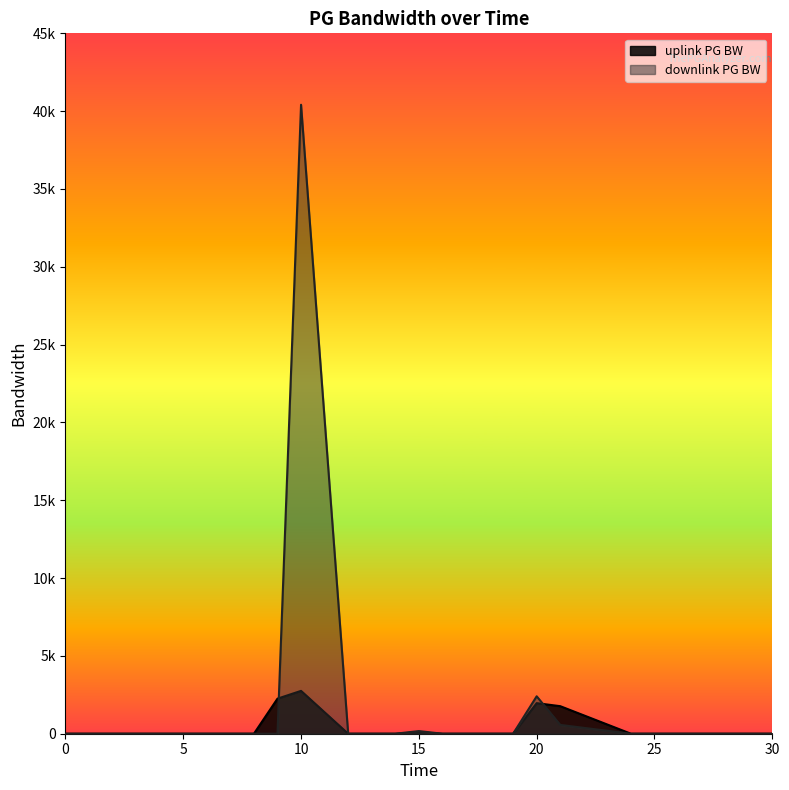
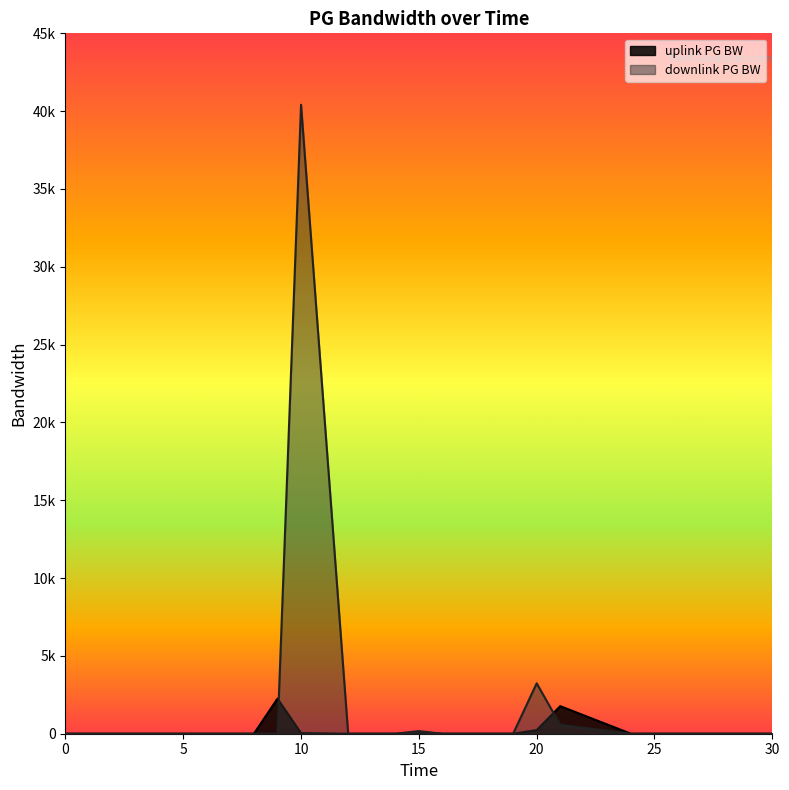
uplink PG BW, 10: 2800 -> 0
uplink PG BW, 20: 2000 -> 200
downlink PG BW, 20: 2400 -> 3200
